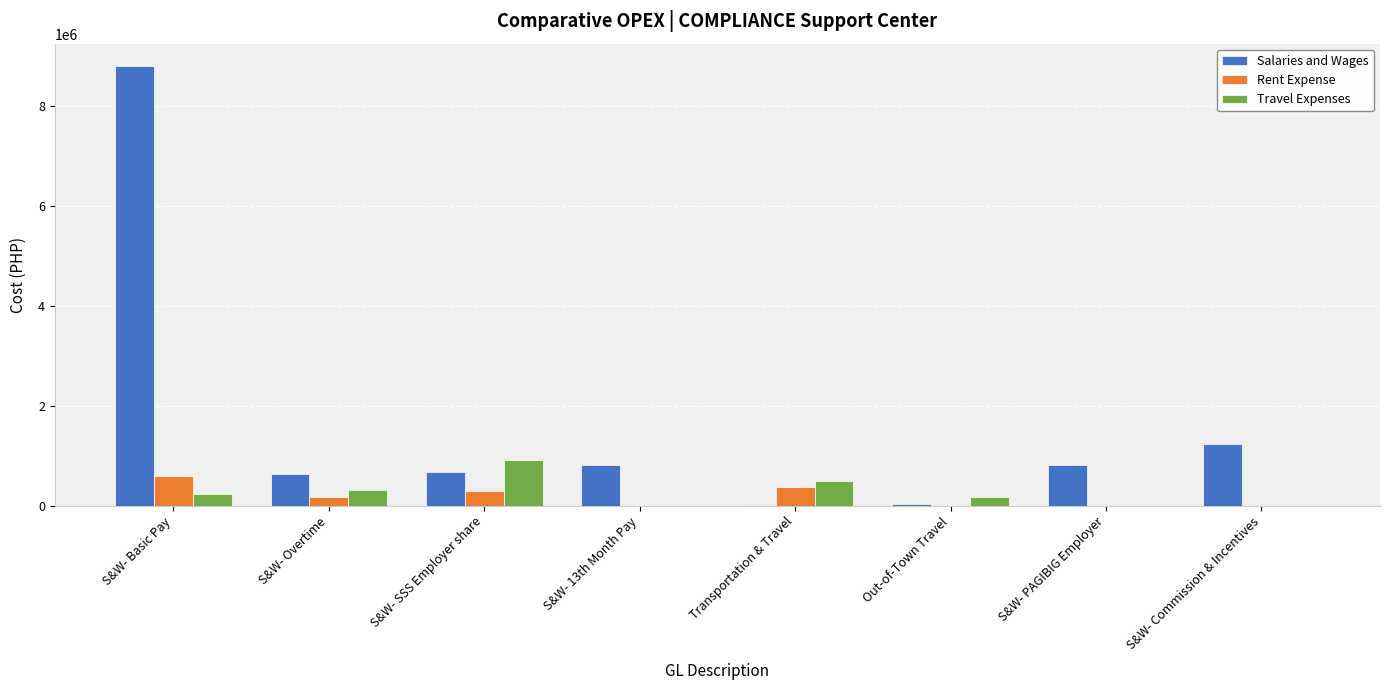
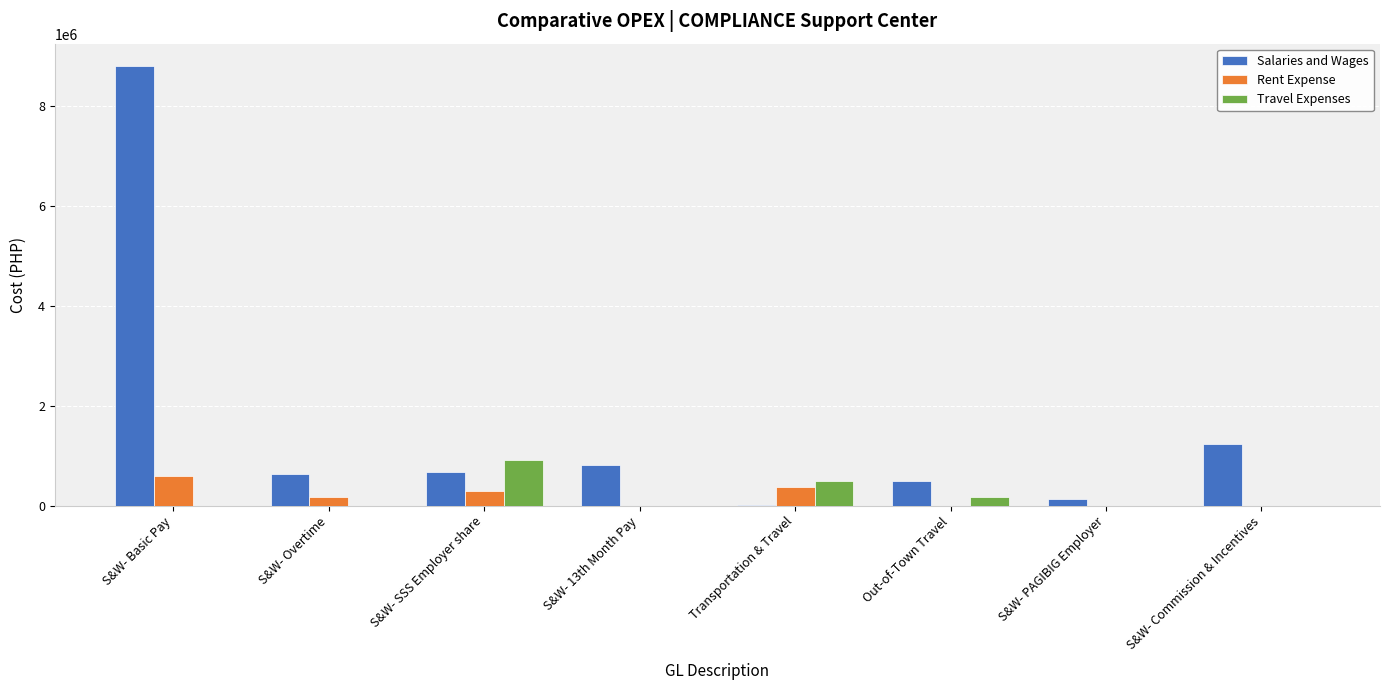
Travel Expenses, S&W- Basic Pay: 200000 -> 0
Travel Expenses, S&W- Overtime: 300000 -> 0
Salaries and Wages, Out-of-Town Travel: 0 -> 500000
Salaries and Wages, S&W- PAGIBIG Employer: 800000 -> 100000
